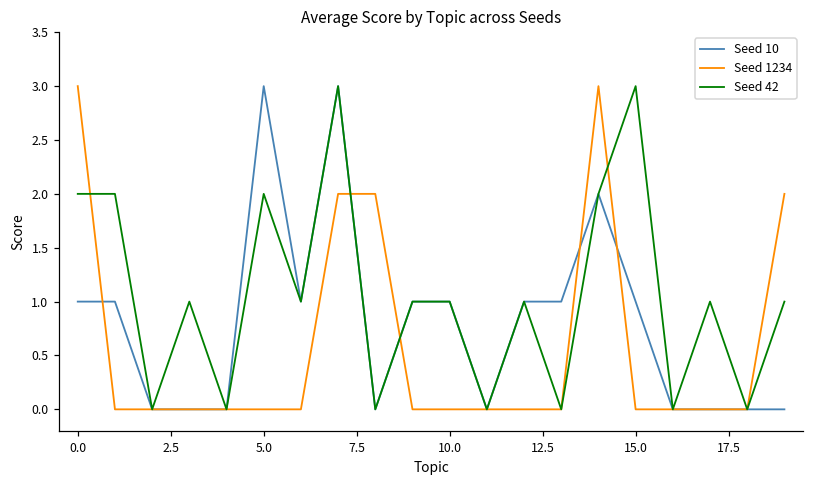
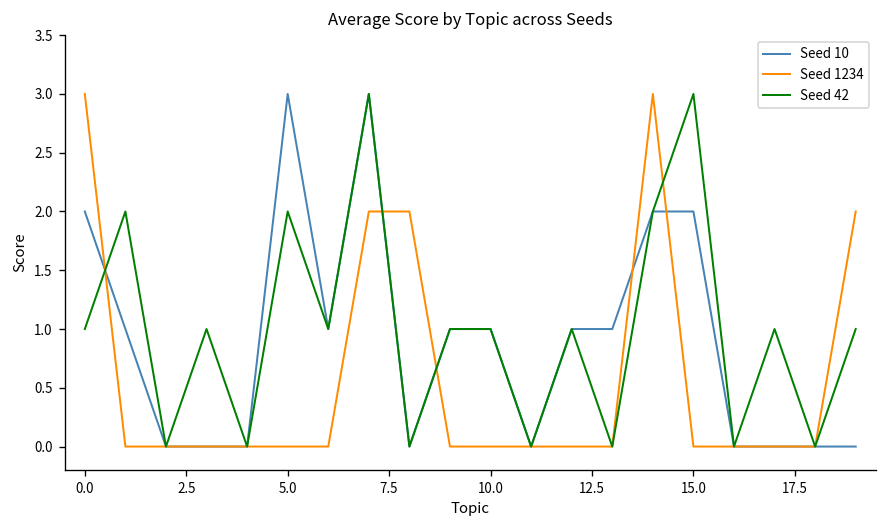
Seed 10, 0.0: 1 -> 2
Seed 42, 0.0: 2 -> 1
Seed 10, 15.0: 1 -> 2
